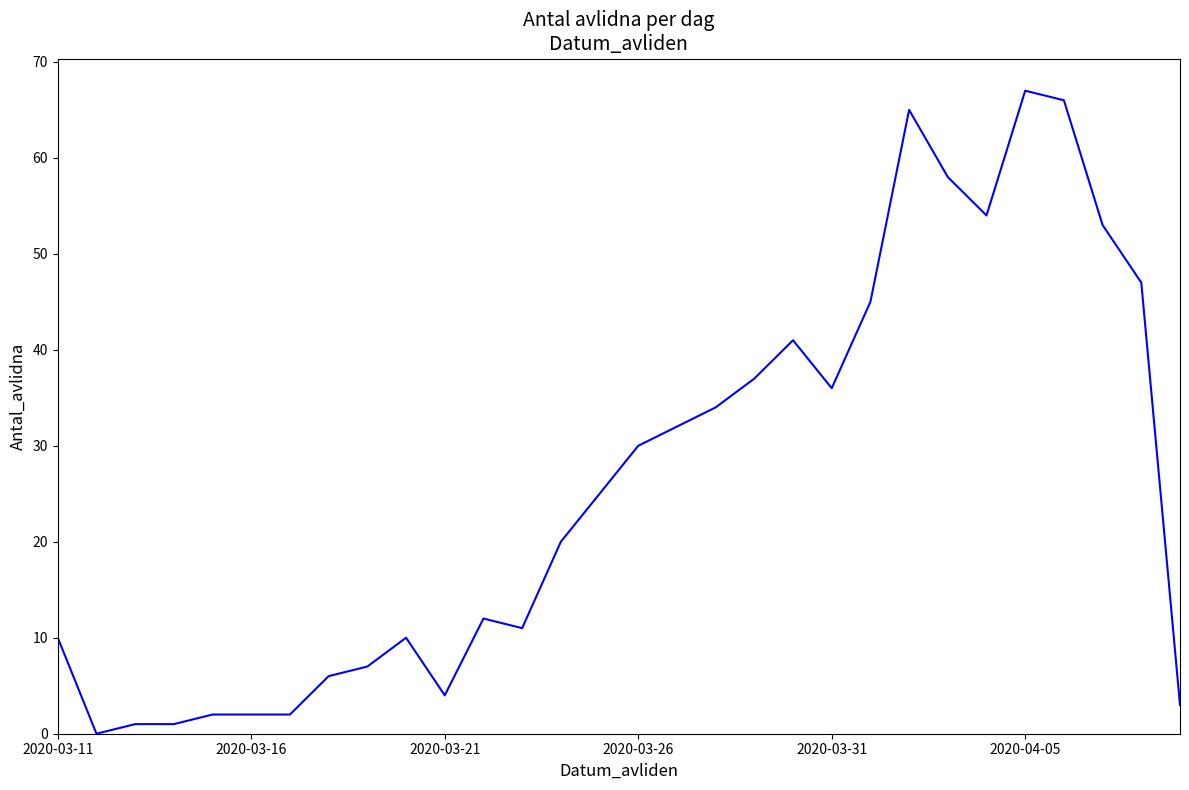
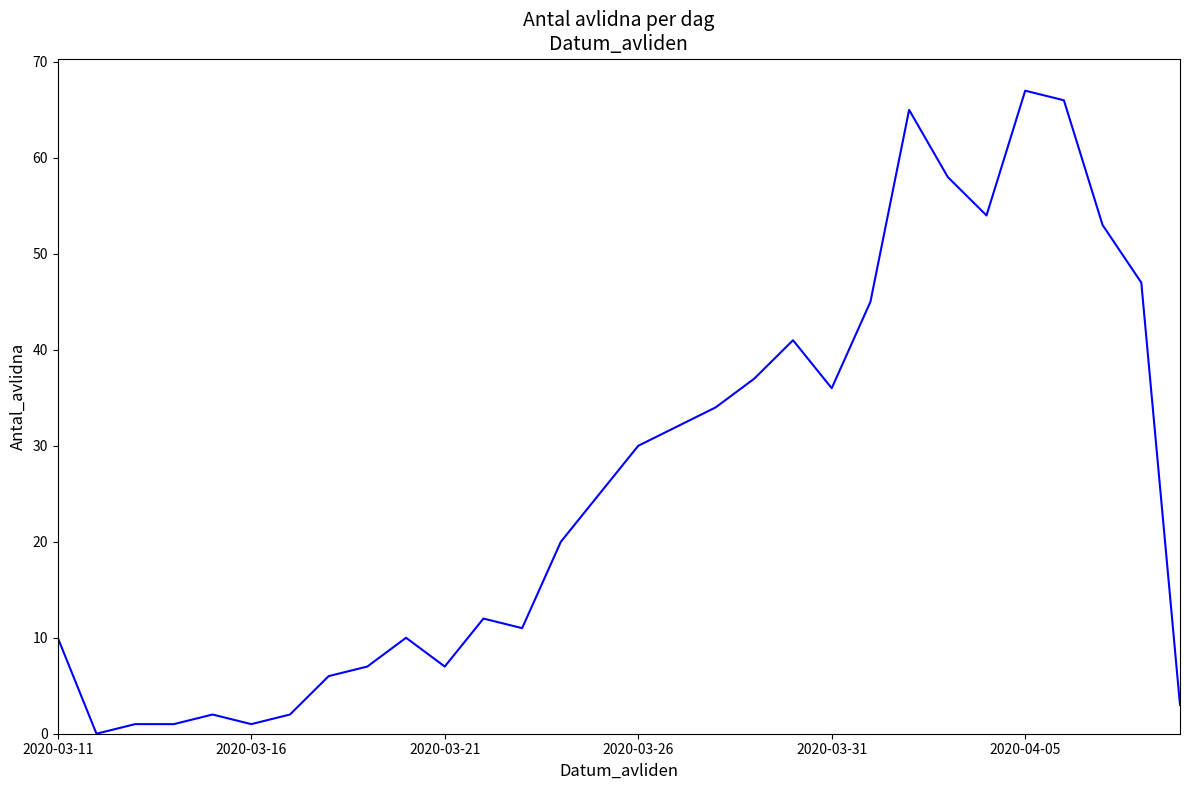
2020-03-16: 2 -> 1
2020-03-21: 4 -> 7
